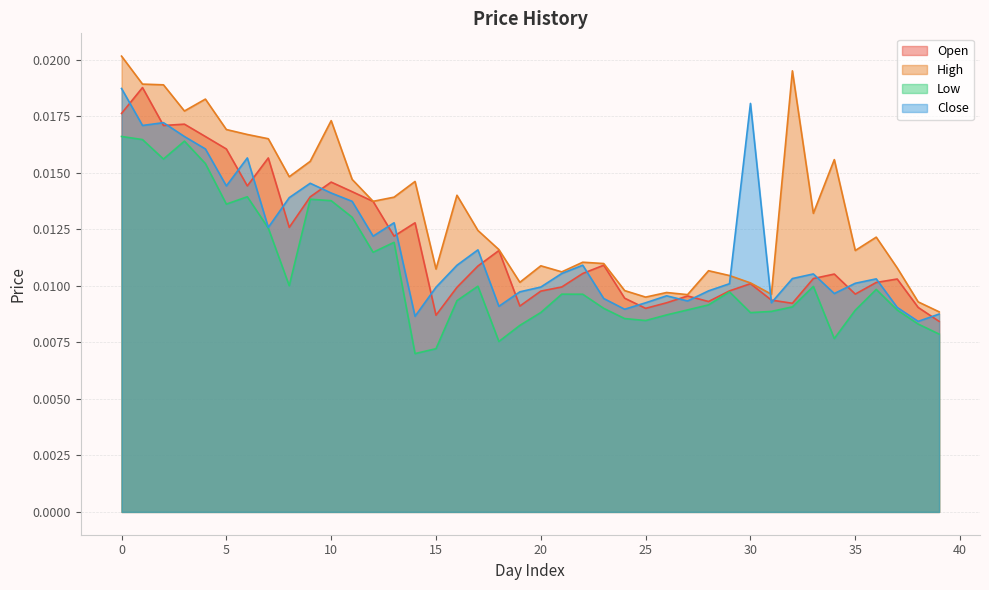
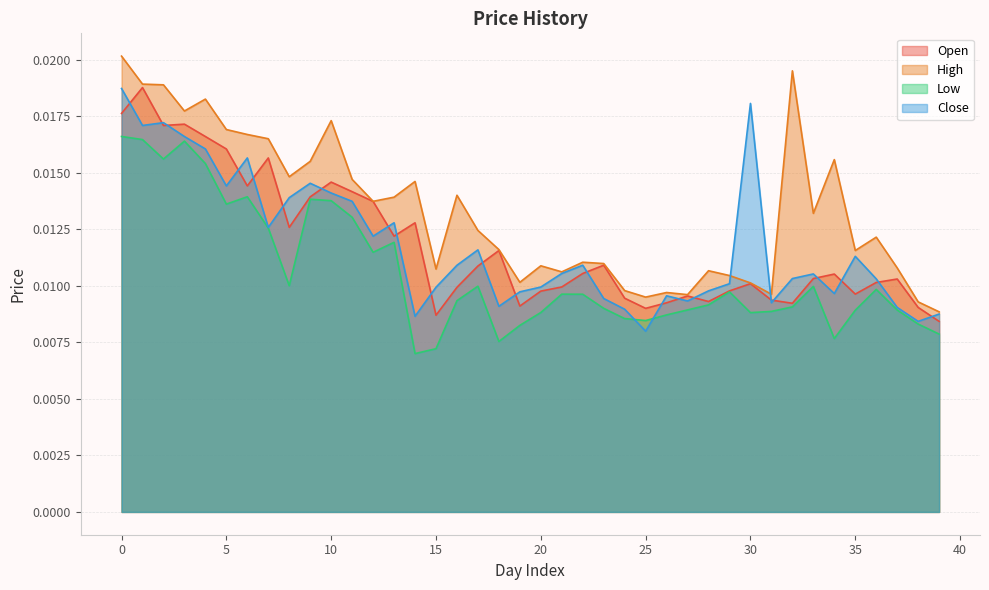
Close, 25: 0.0092 -> 0.0080
Close, 35: 0.0101 -> 0.0113
